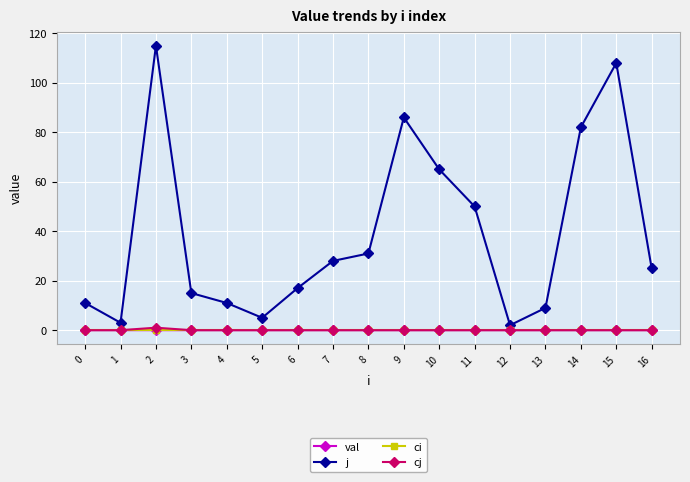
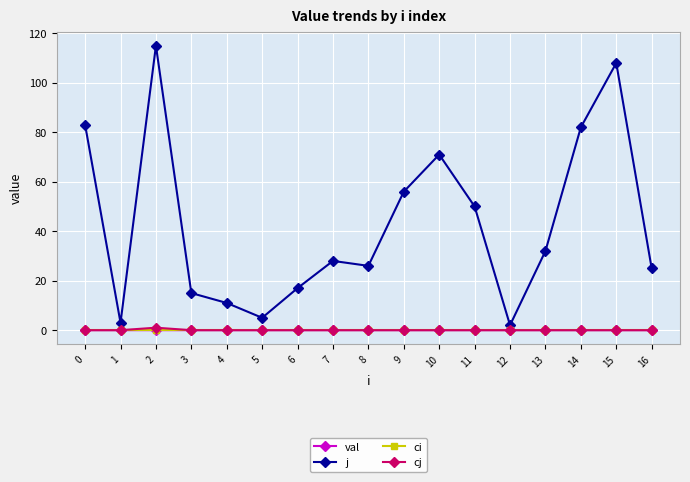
j, 0: 11 -> 83
j, 8: 31 -> 26
j, 9: 86 -> 56
j, 10: 65 -> 71
j, 13: 9 -> 32
